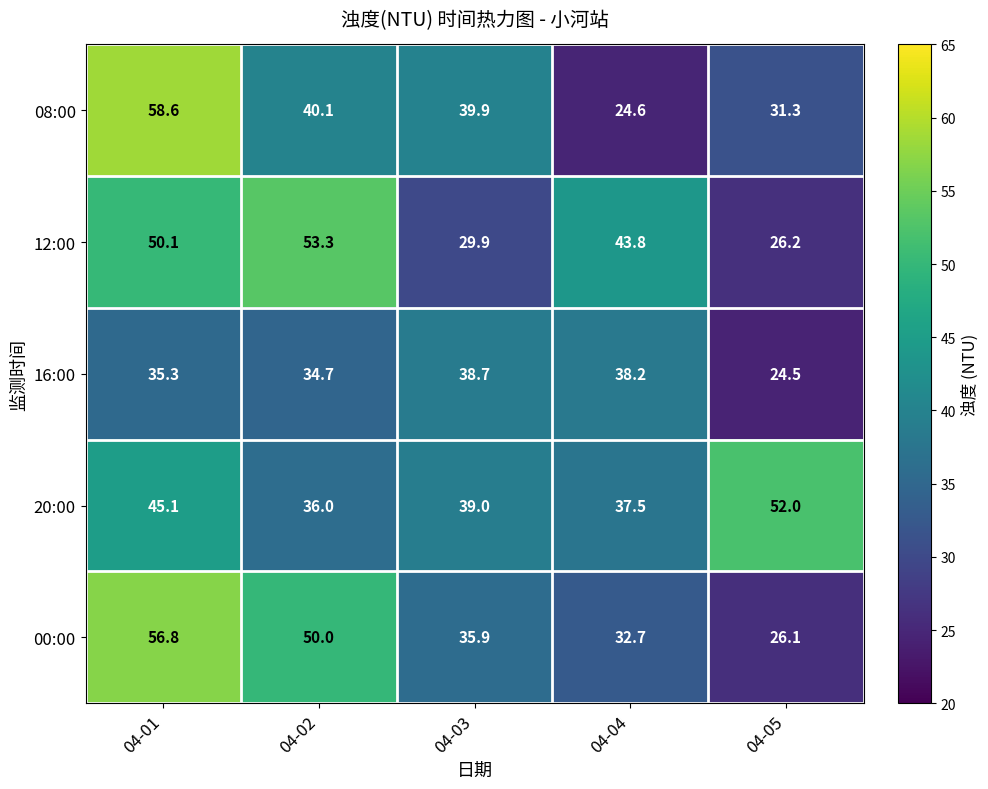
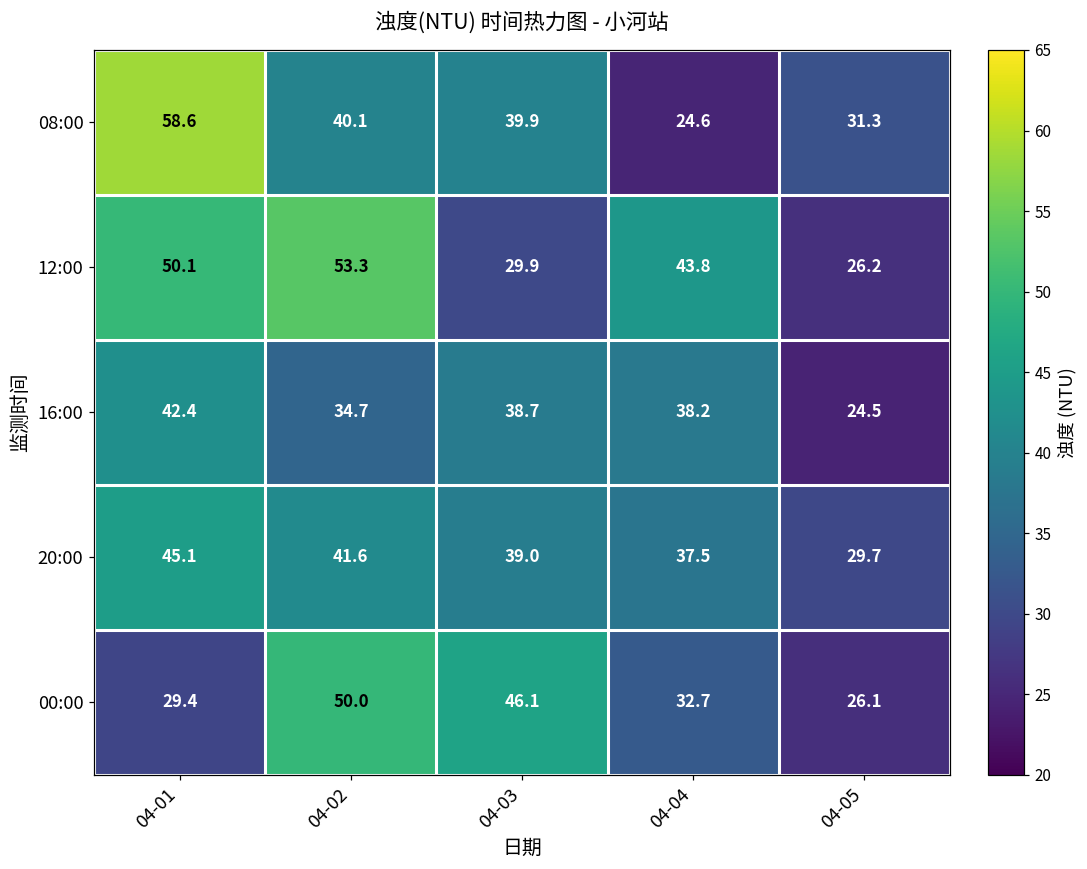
16:00, 04-01: 35.3 -> 42.4
20:00, 04-02: 36.0 -> 41.6
20:00, 04-05: 52.0 -> 29.7
00:00, 04-01: 56.8 -> 29.4
00:00, 04-03: 35.9 -> 46.1
